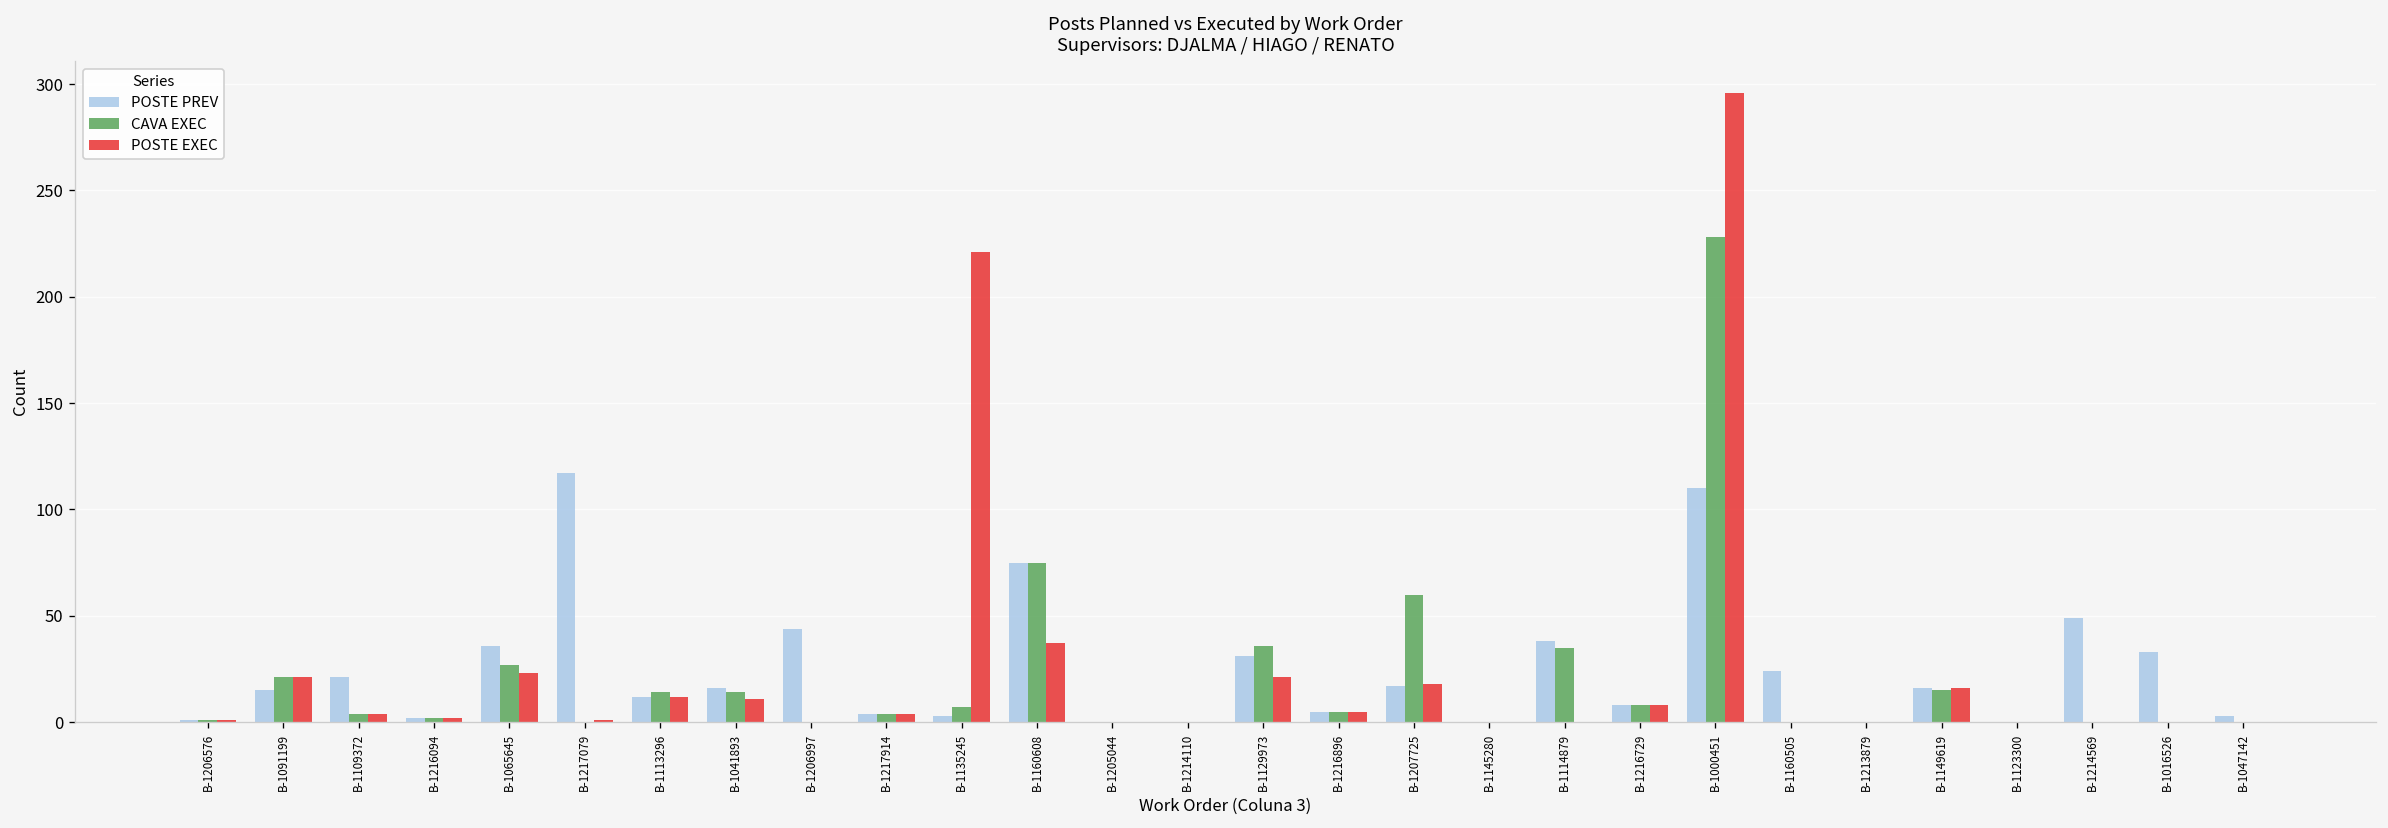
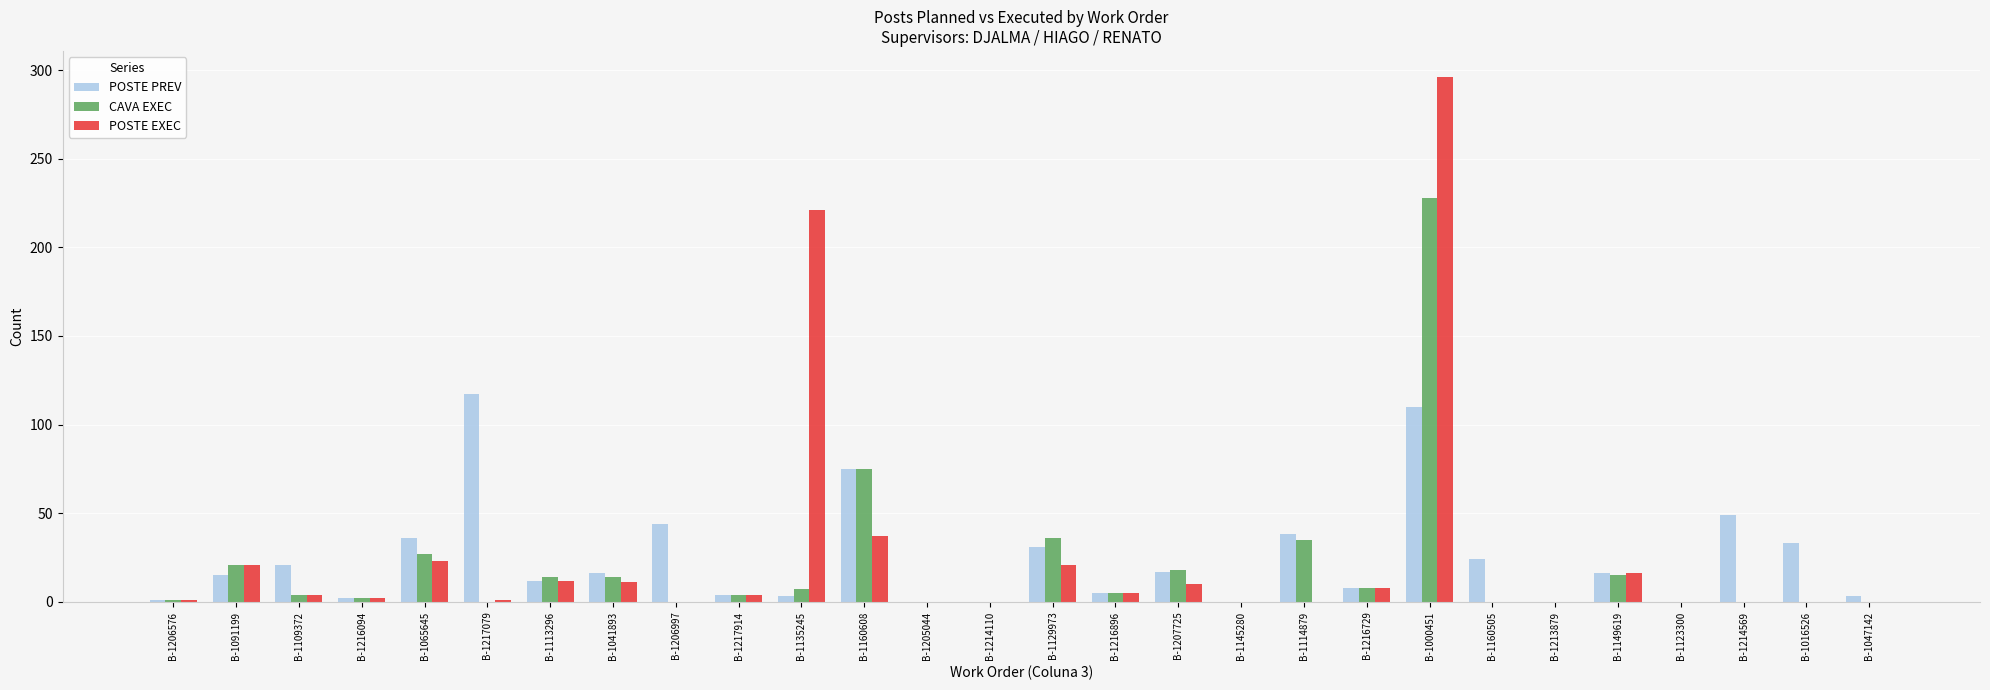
CAVA EXEC, B-1207725: 60 -> 18
POSTE EXEC, B-1207725: 18 -> 10
